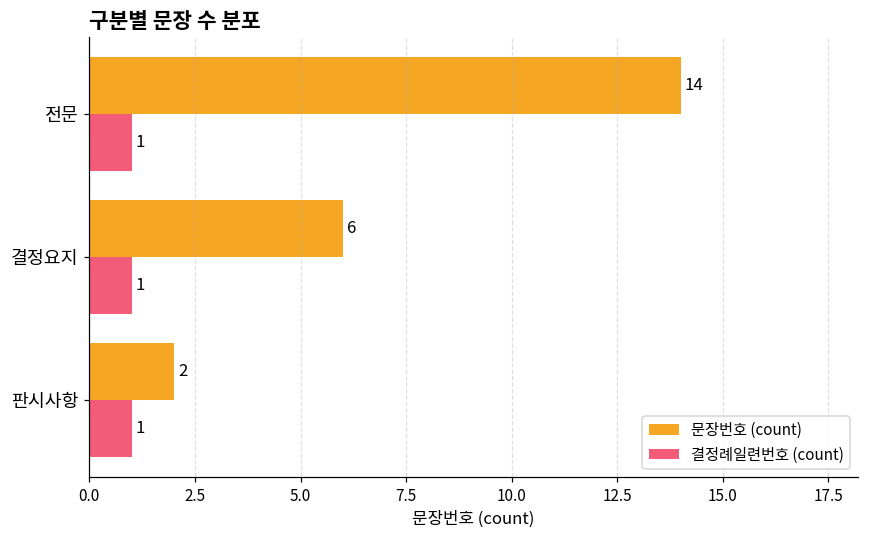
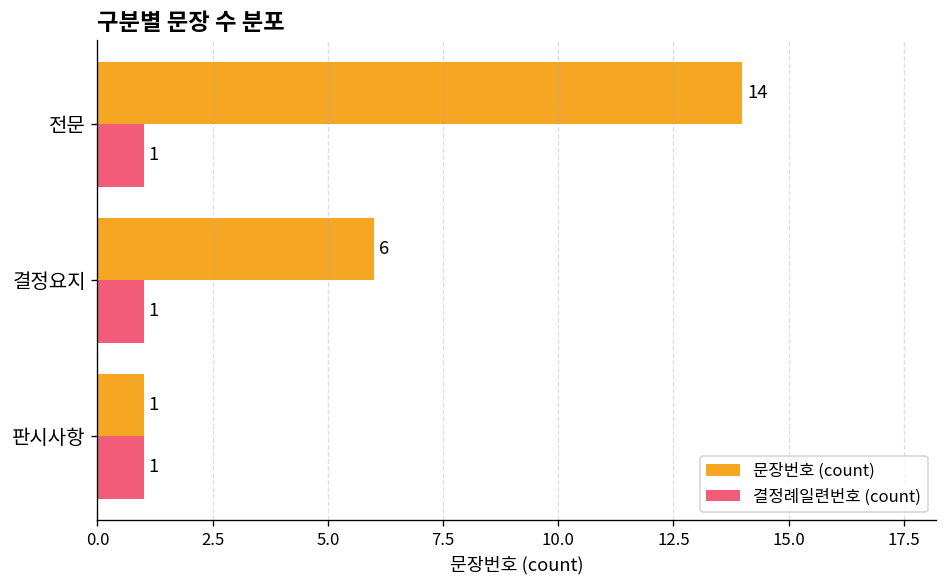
문장번호 (count), 판시사항: 2 -> 1
